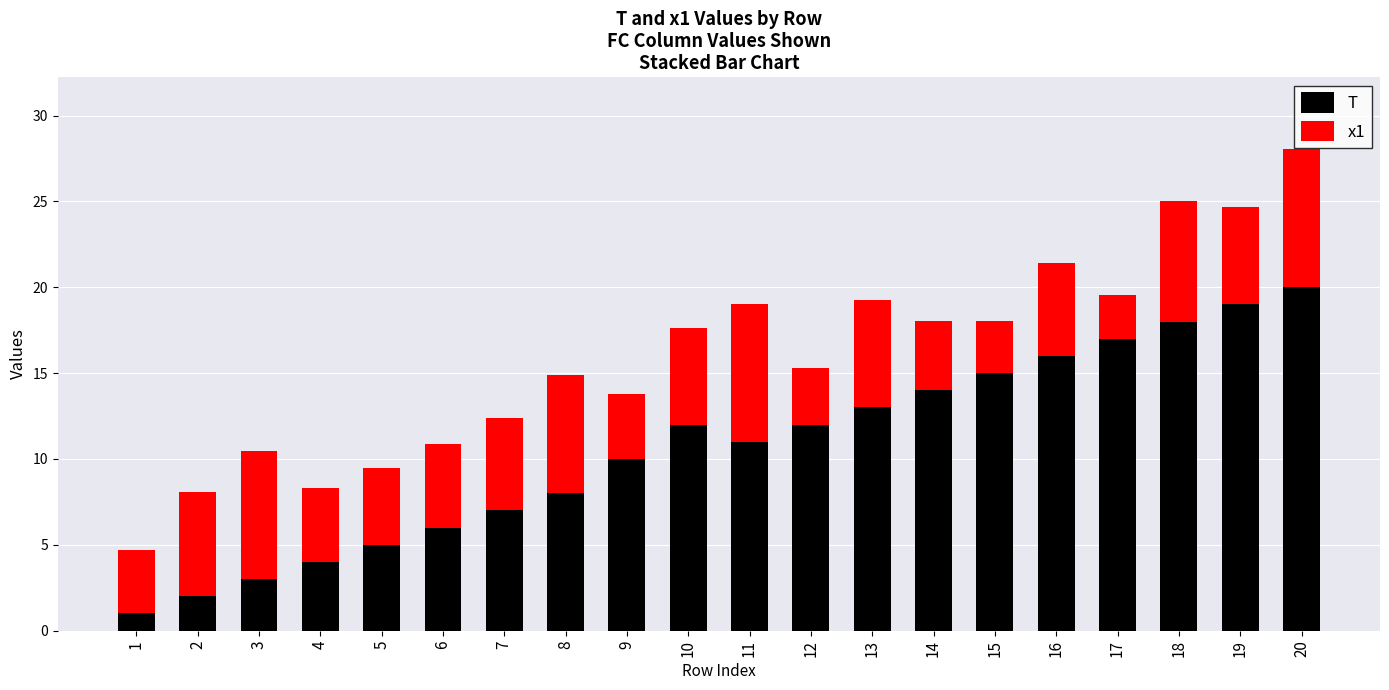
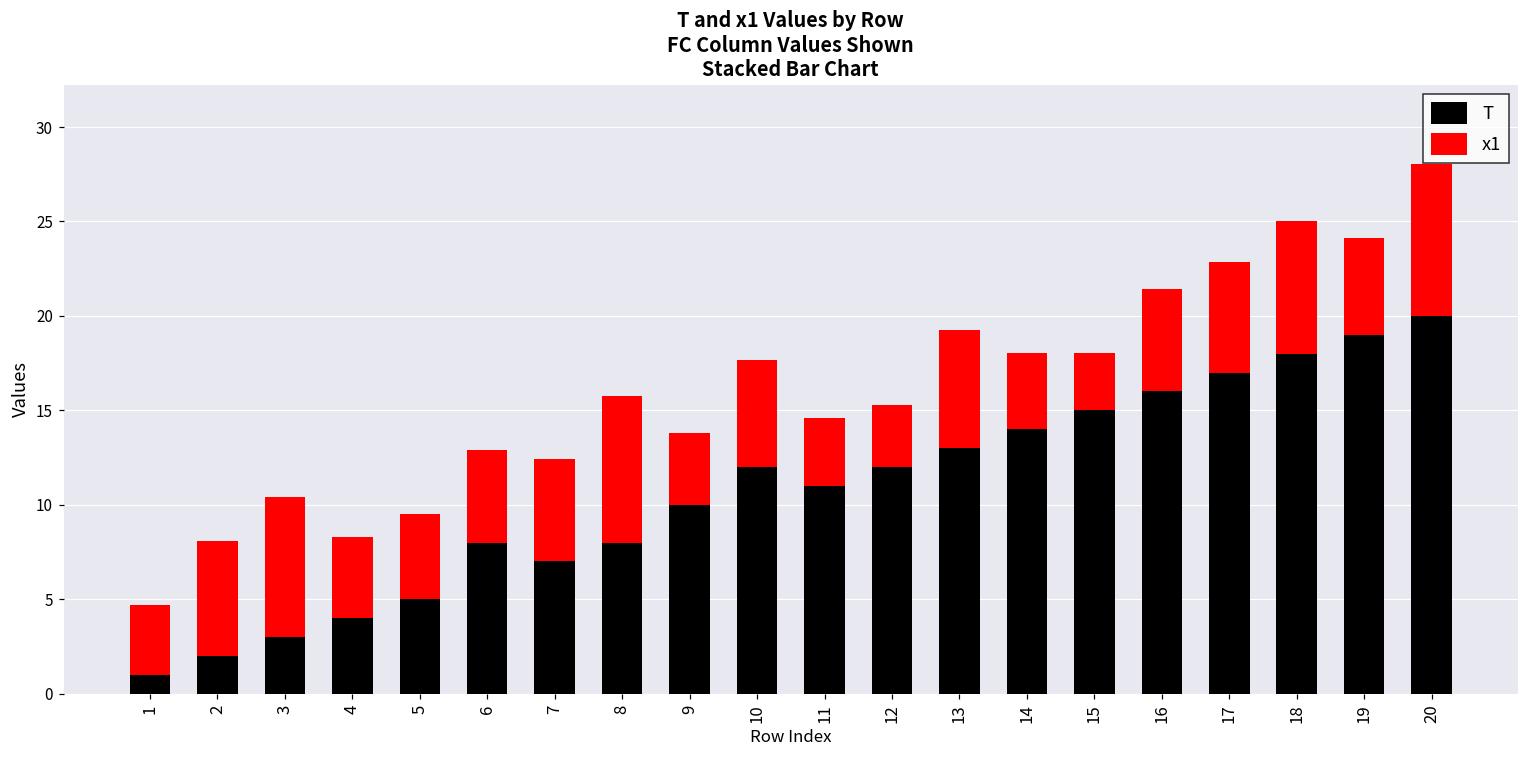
T, 6: 6 -> 8
x1, 8: 6.9 -> 7.8
x1, 11: 8.0 -> 3.6
x1, 17: 2.6 -> 5.9
x1, 19: 5.7 -> 5.1
